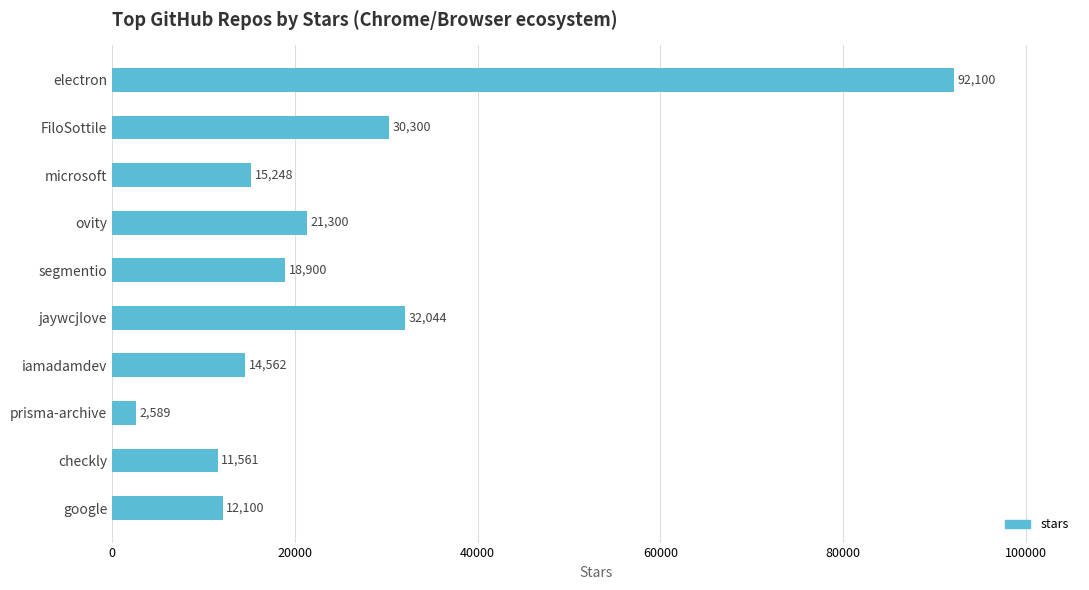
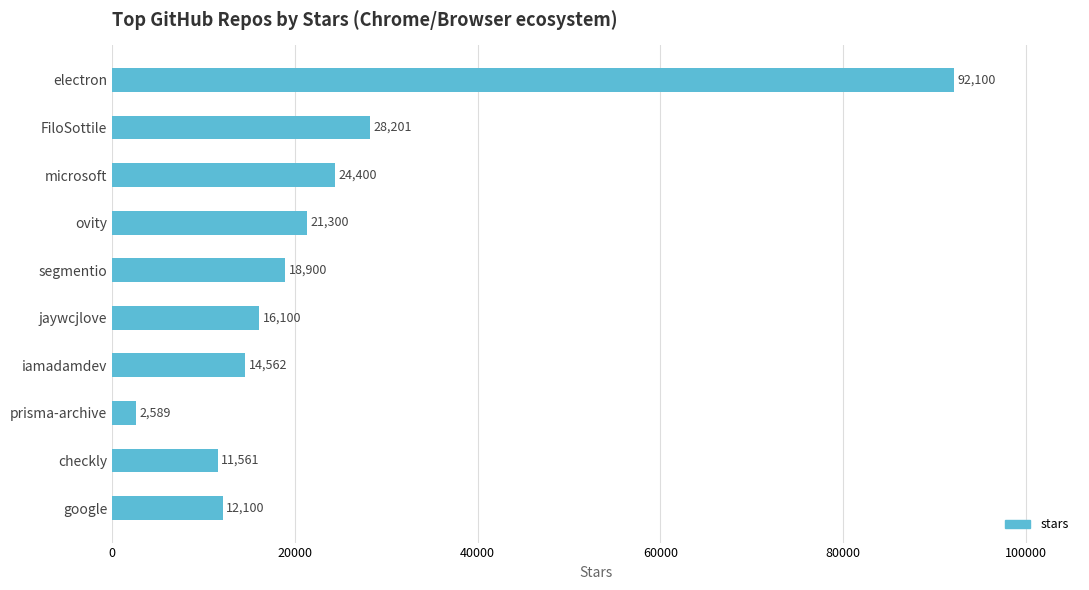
FiloSottile: 30,300 -> 28,201
microsoft: 15,248 -> 24,400
jaywcjlove: 32,044 -> 16,100
